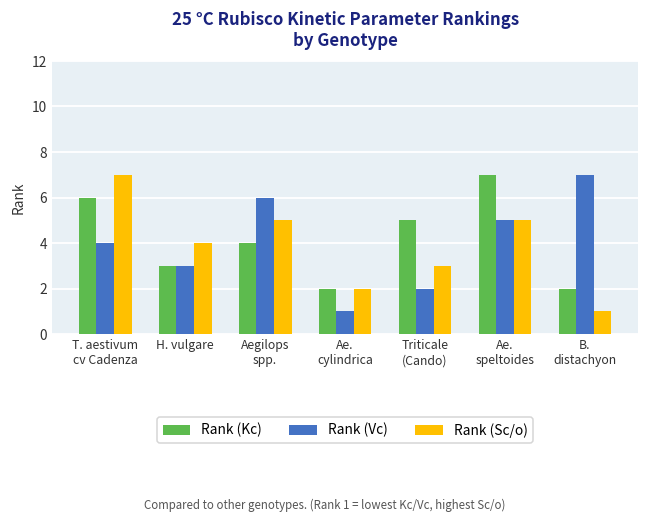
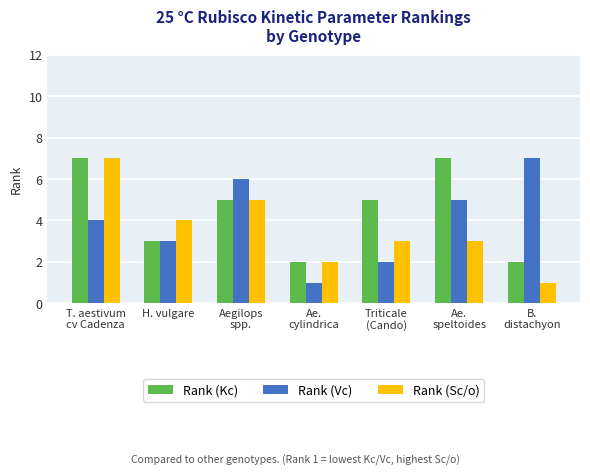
Rank (Kc), T. aestivum cv Cadenza: 6 -> 7
Rank (Kc), Aegilops spp.: 4 -> 5
Rank (Sc/o), Ae. speltoides: 5 -> 3
